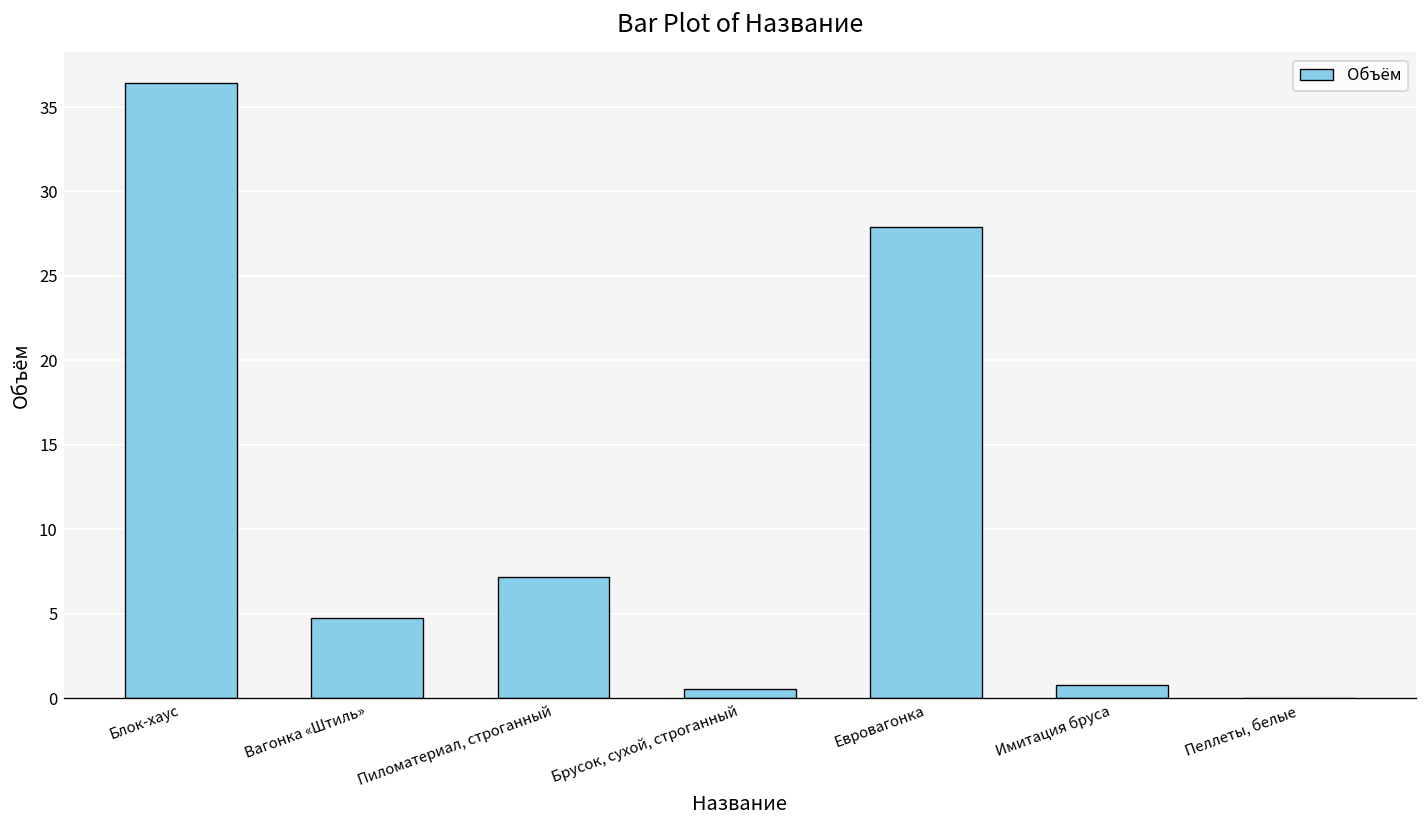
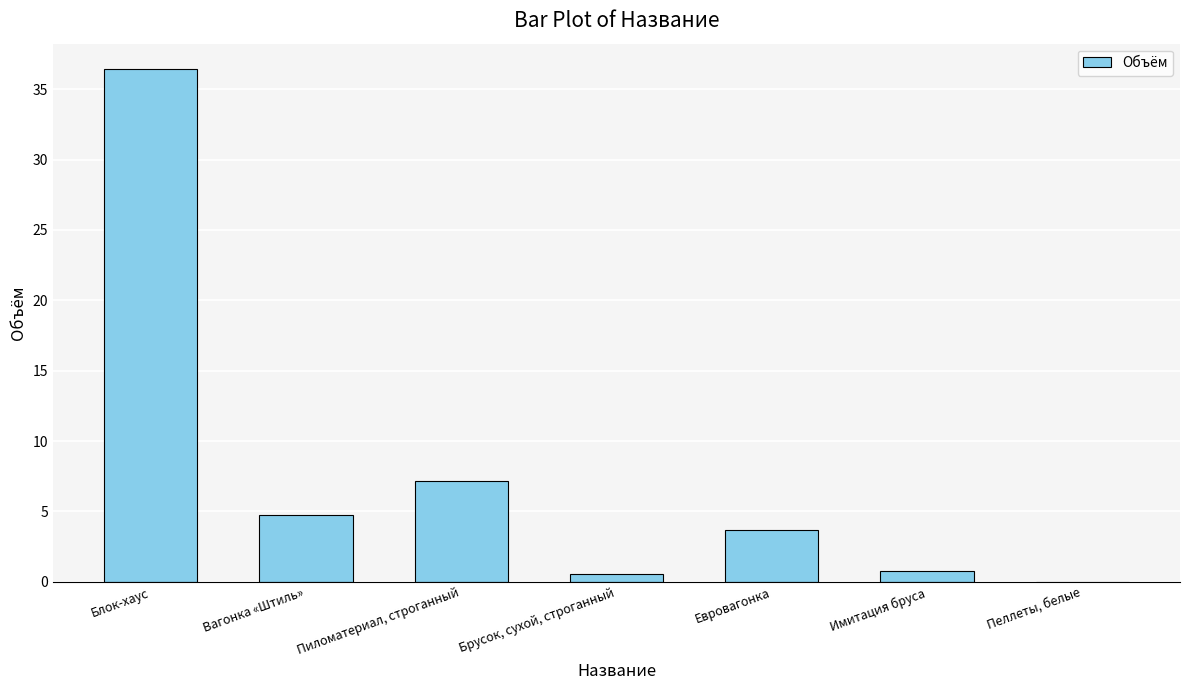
Евровагонка: 27.9 -> 3.7
